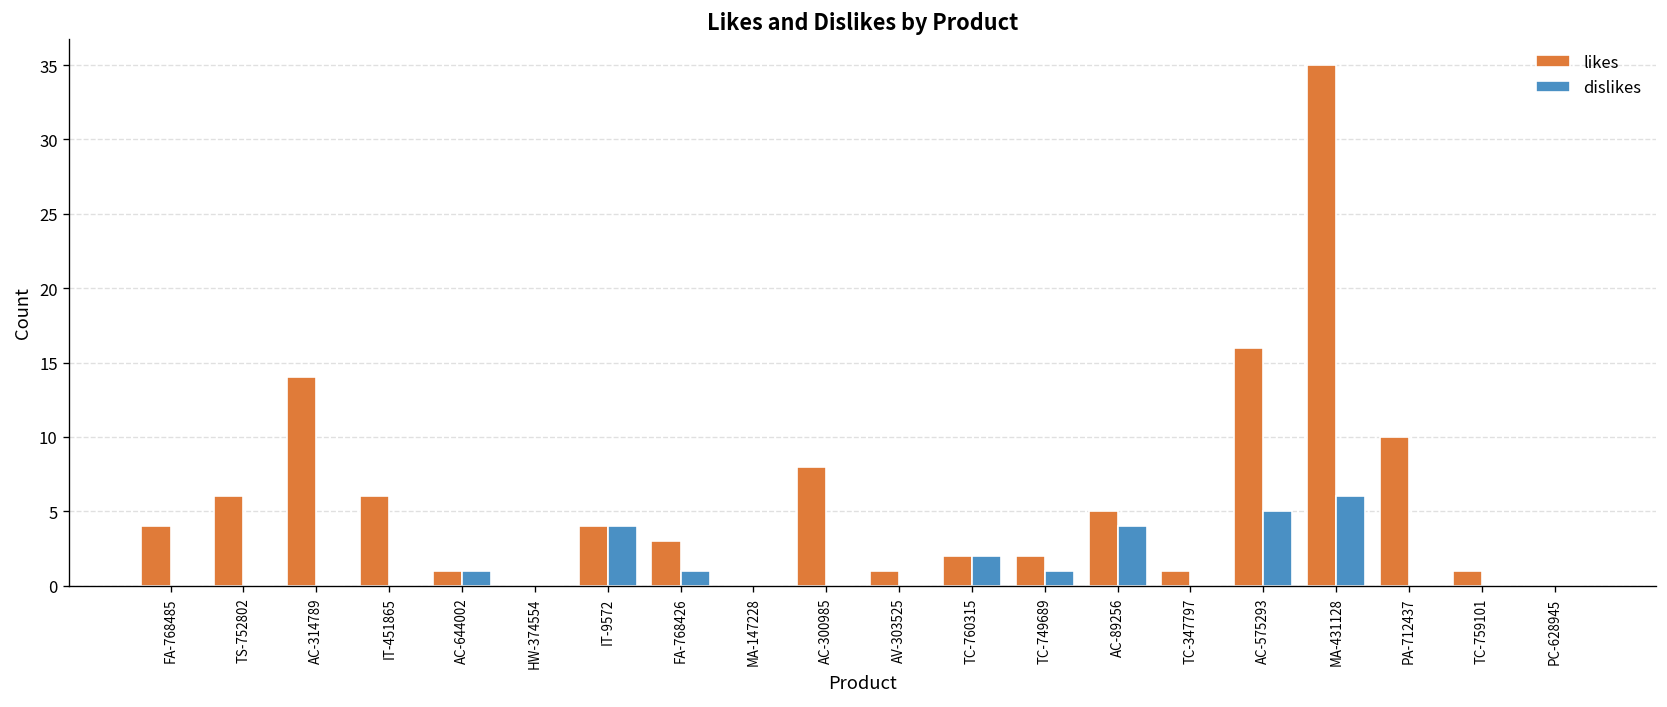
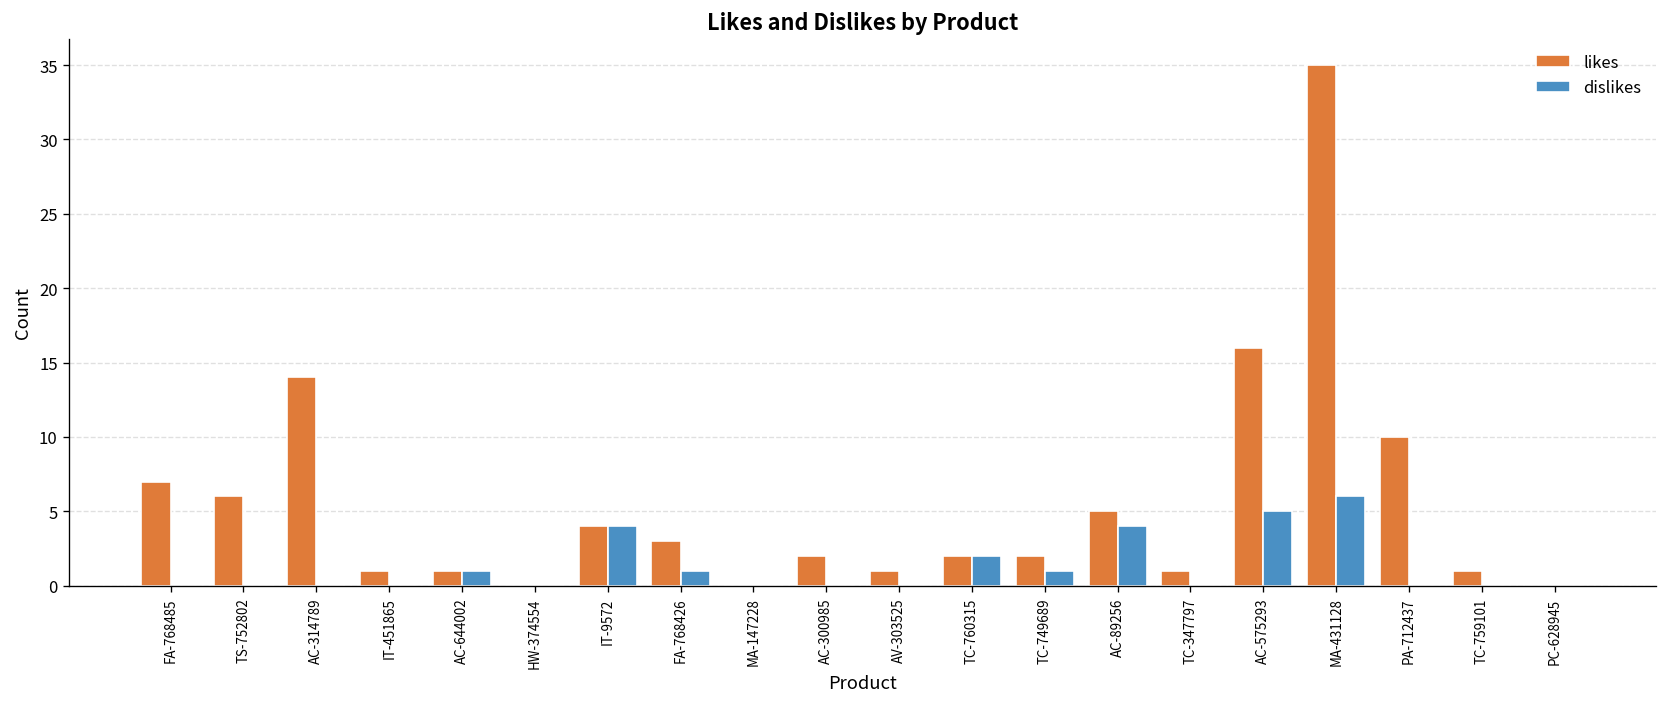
likes, FA-768485: 4 -> 7
likes, IT-451865: 6 -> 1
likes, AC-300985: 8 -> 2
